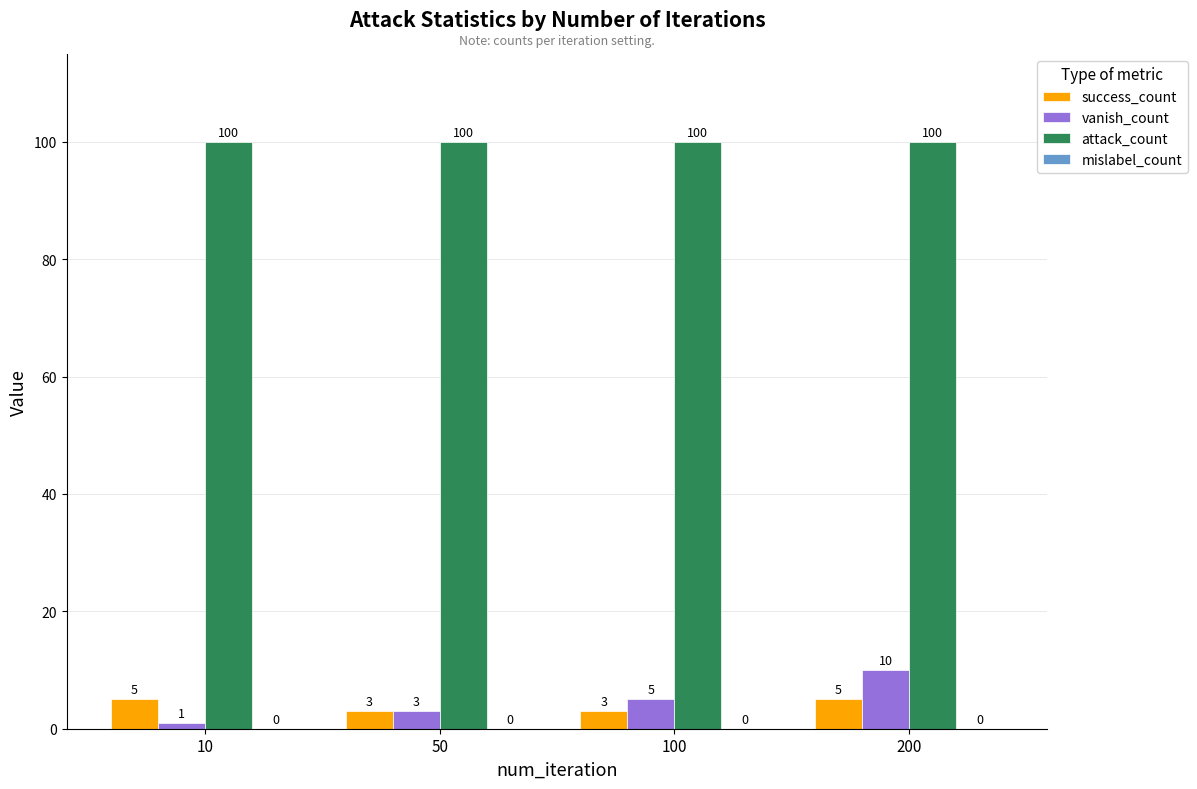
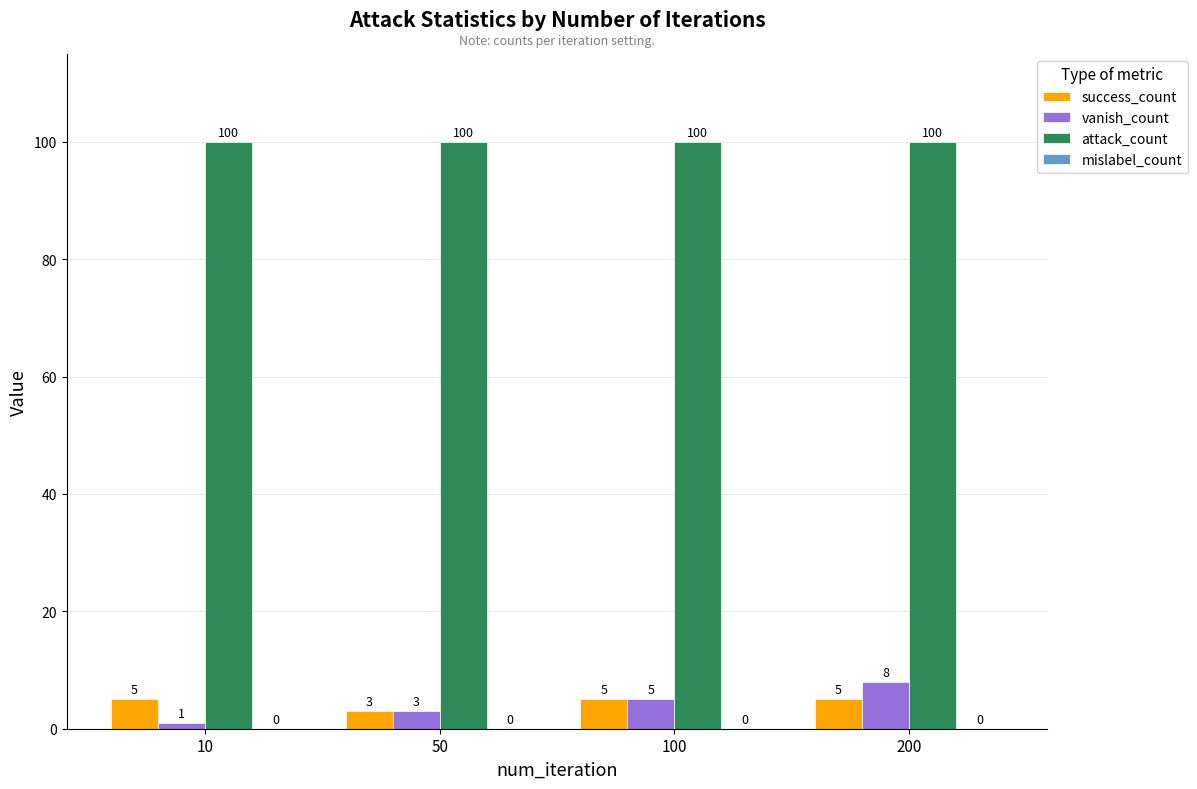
success_count, 100: 3 -> 5
vanish_count, 200: 10 -> 8
